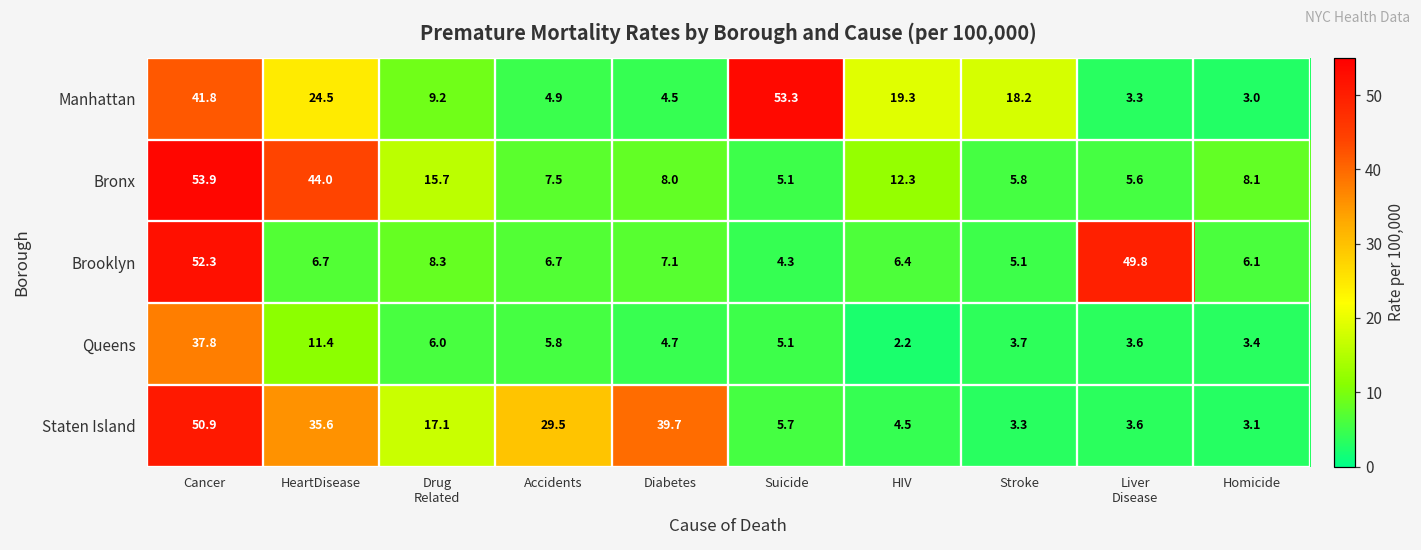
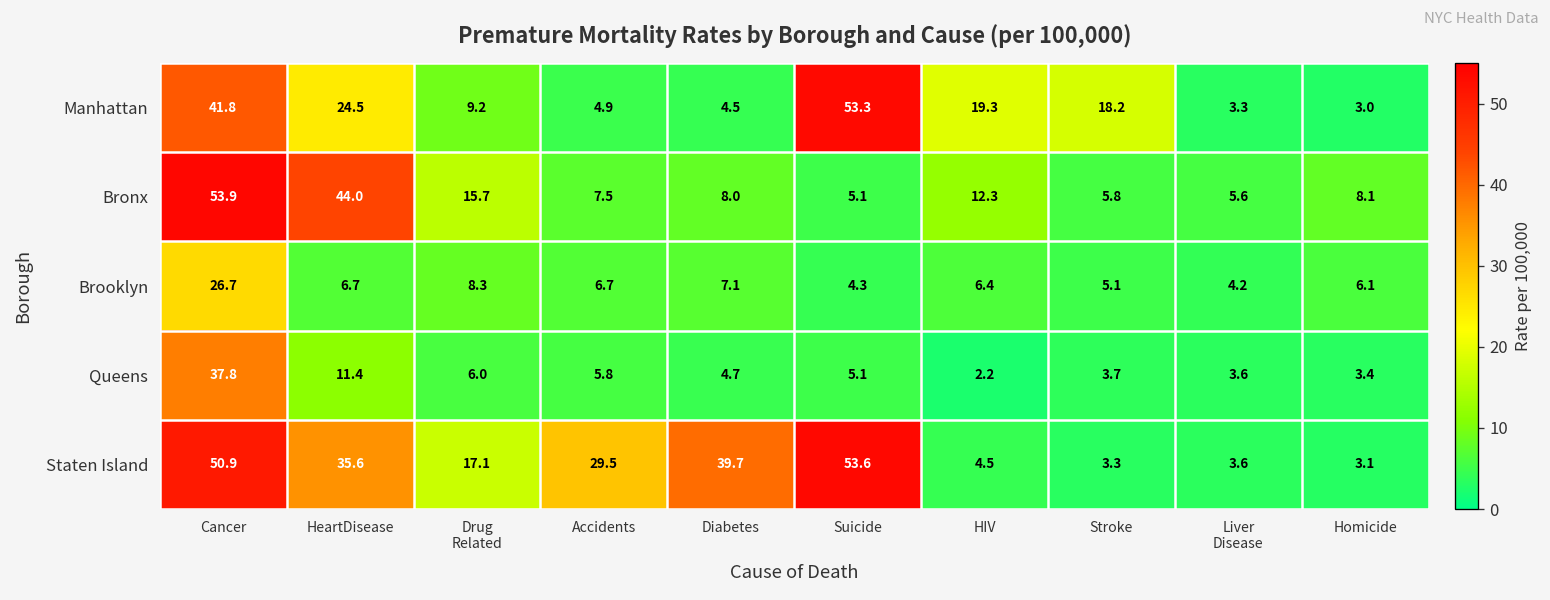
Brooklyn, Cancer: 52.3 -> 26.7
Brooklyn, Liver Disease: 49.8 -> 4.2
Staten Island, Suicide: 5.7 -> 53.6
